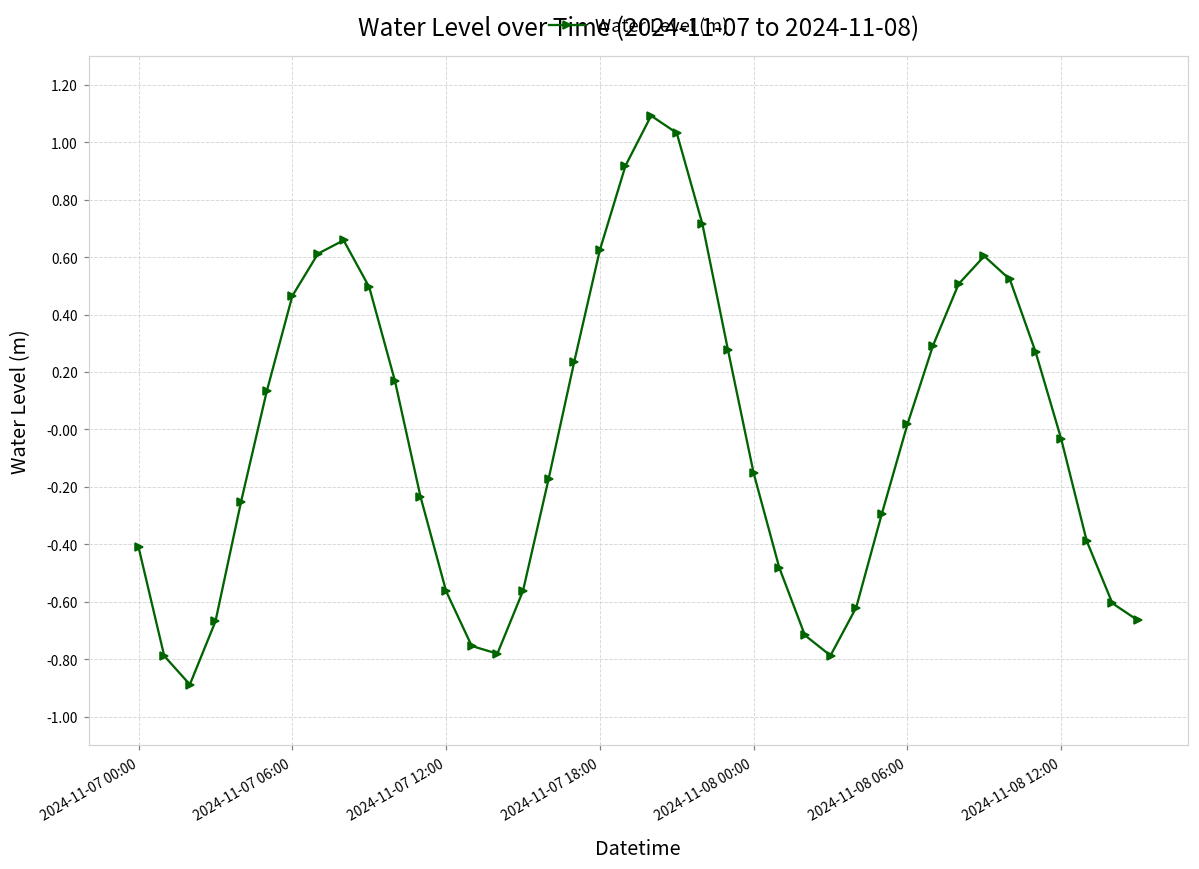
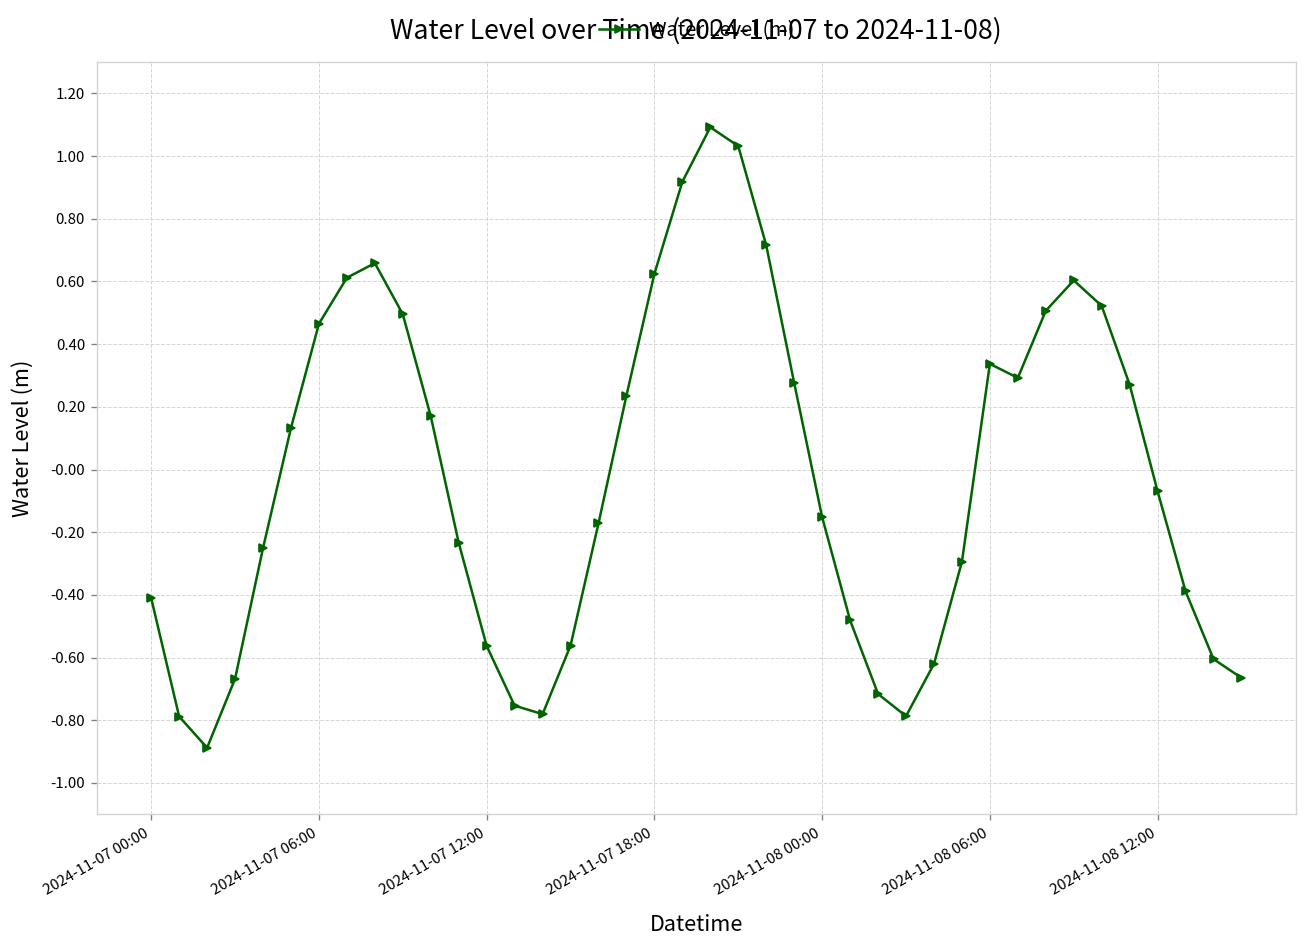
2024-11-08 06:00: 0.02 -> 0.34
2024-11-08 12:00: -0.03 -> -0.07
